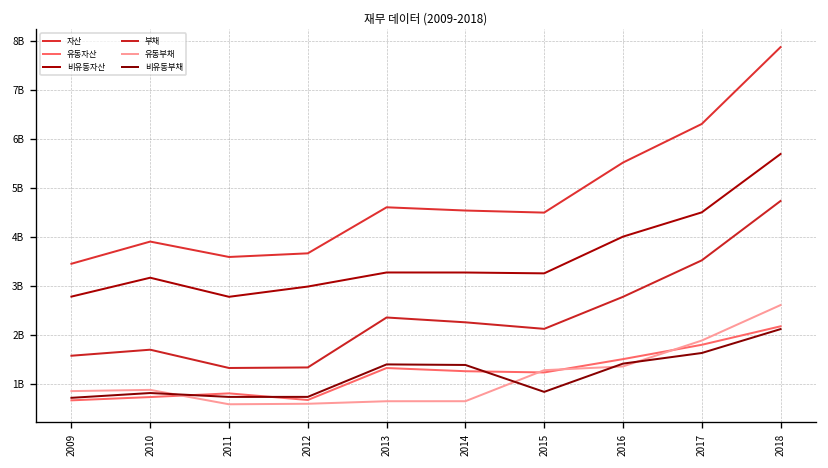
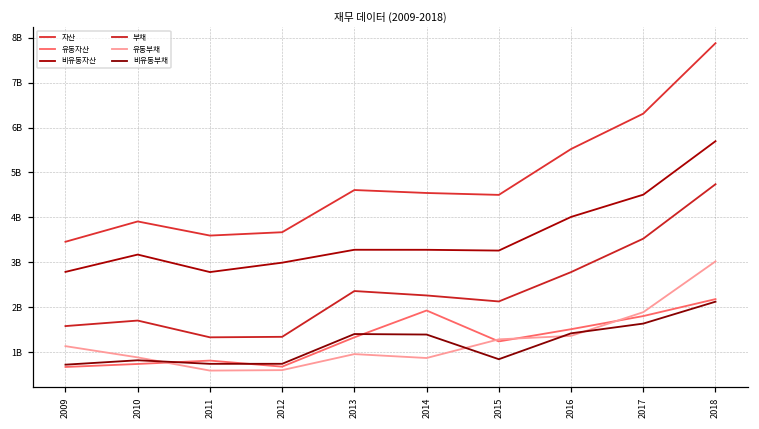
유동부채, 2009: 900000000 -> 1100000000
유동부채, 2013: 700000000 -> 1000000000
유동자산, 2014: 1300000000 -> 1900000000
유동부채, 2014: 700000000 -> 900000000
유동부채, 2018: 2600000000 -> 3000000000
